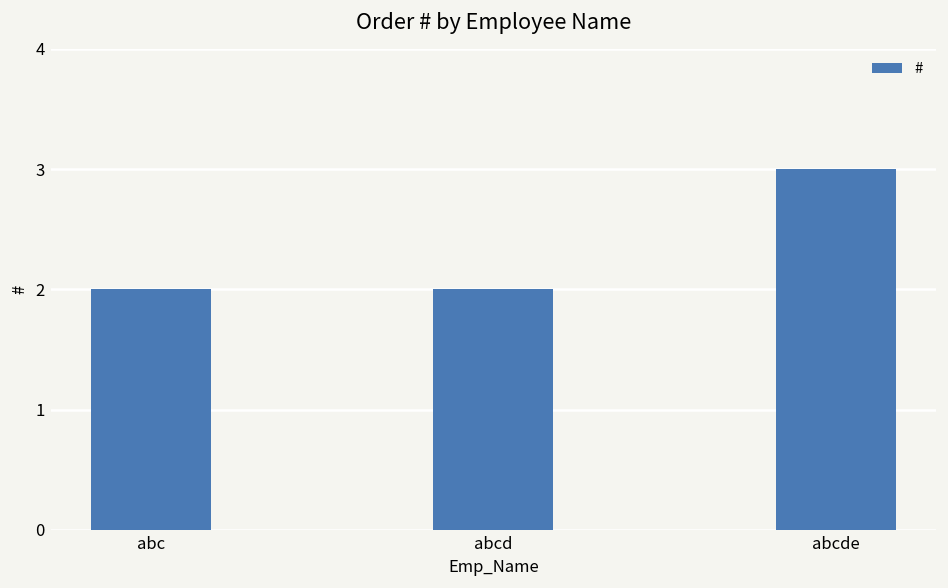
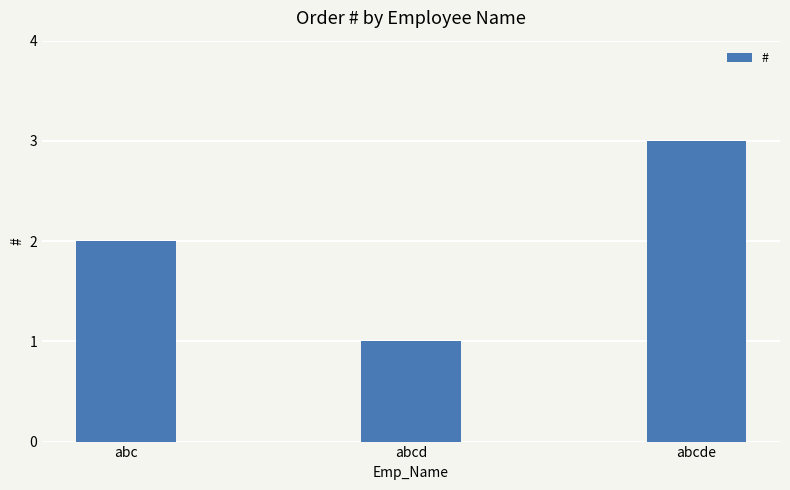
abcd: 2 -> 1
